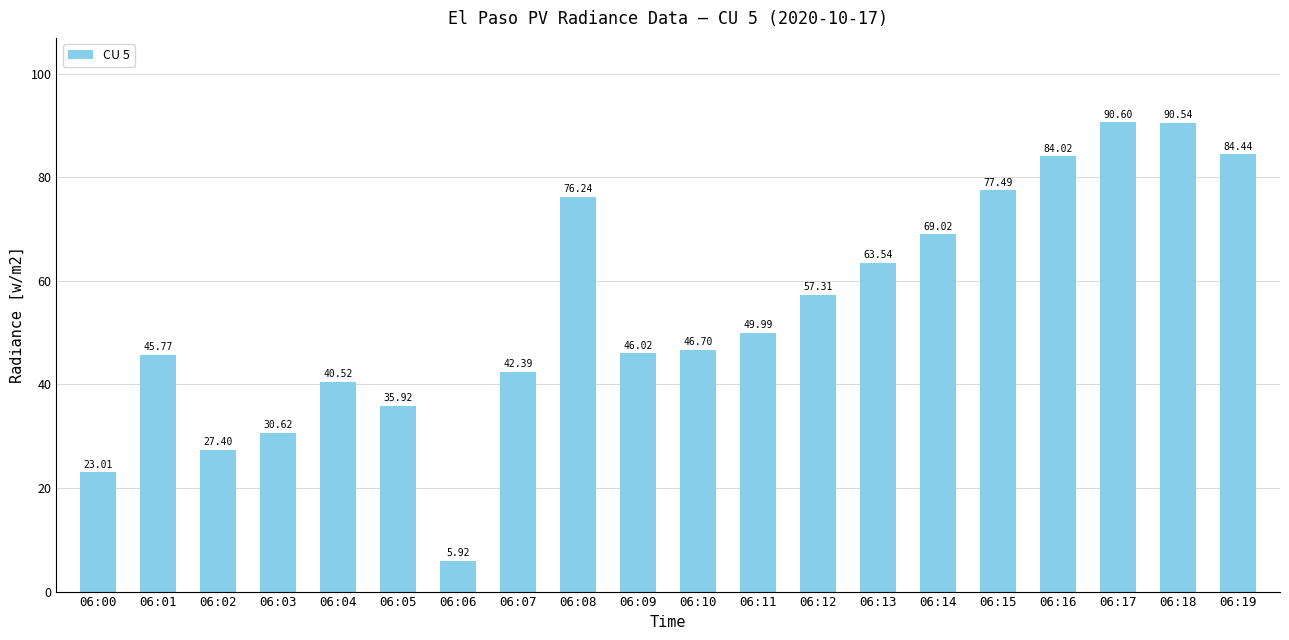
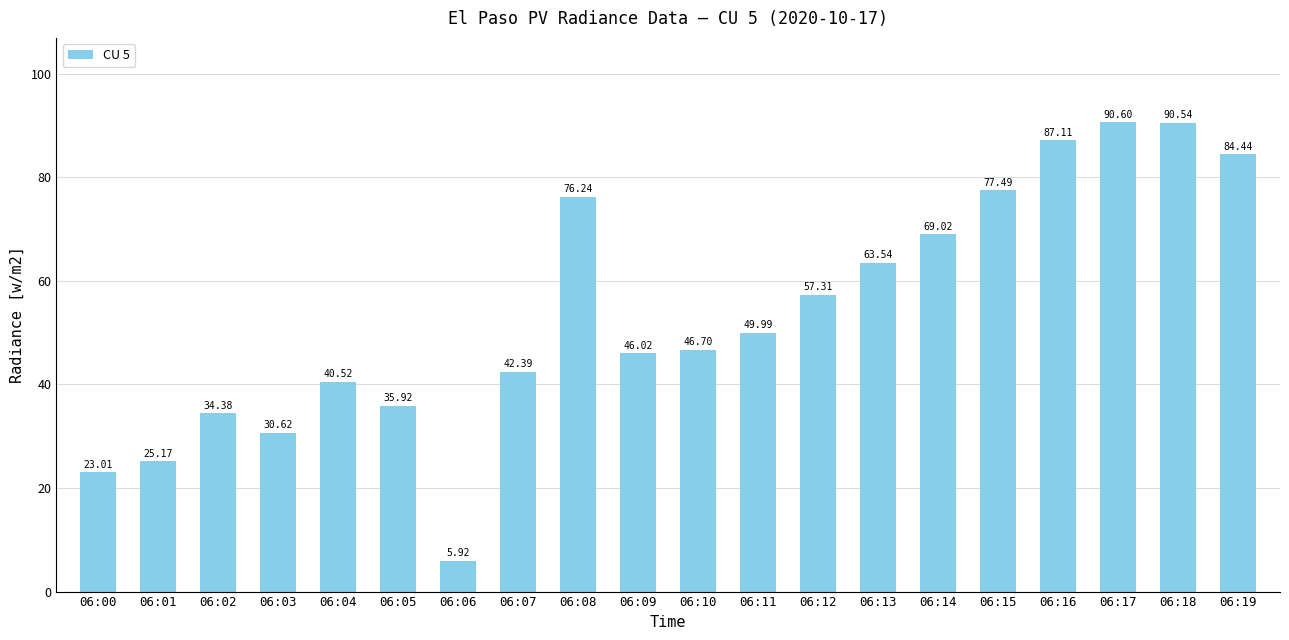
06:01: 45.77 -> 25.17
06:02: 27.40 -> 34.38
06:16: 84.02 -> 87.11
